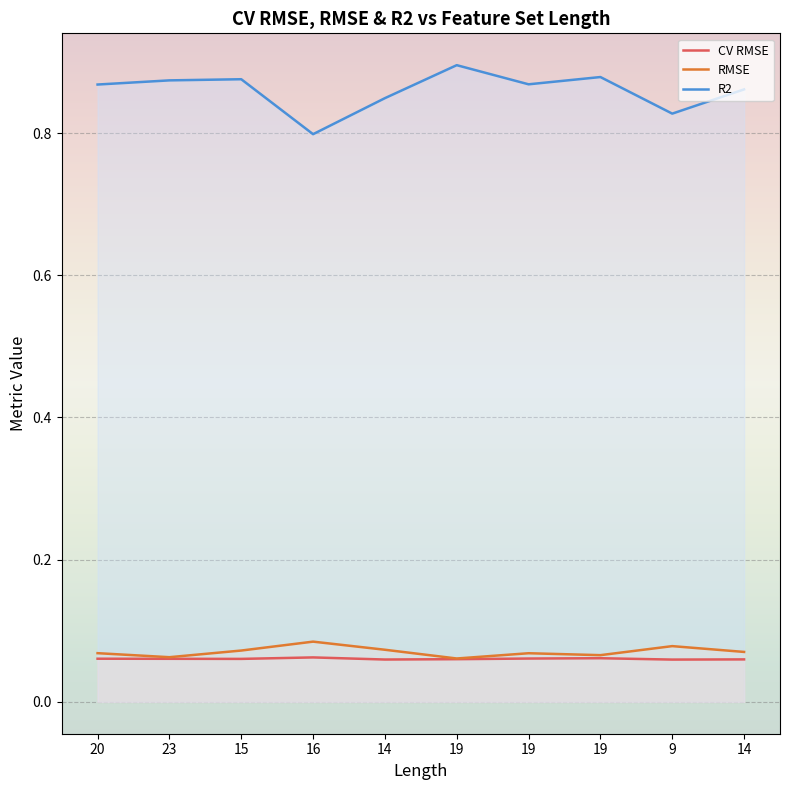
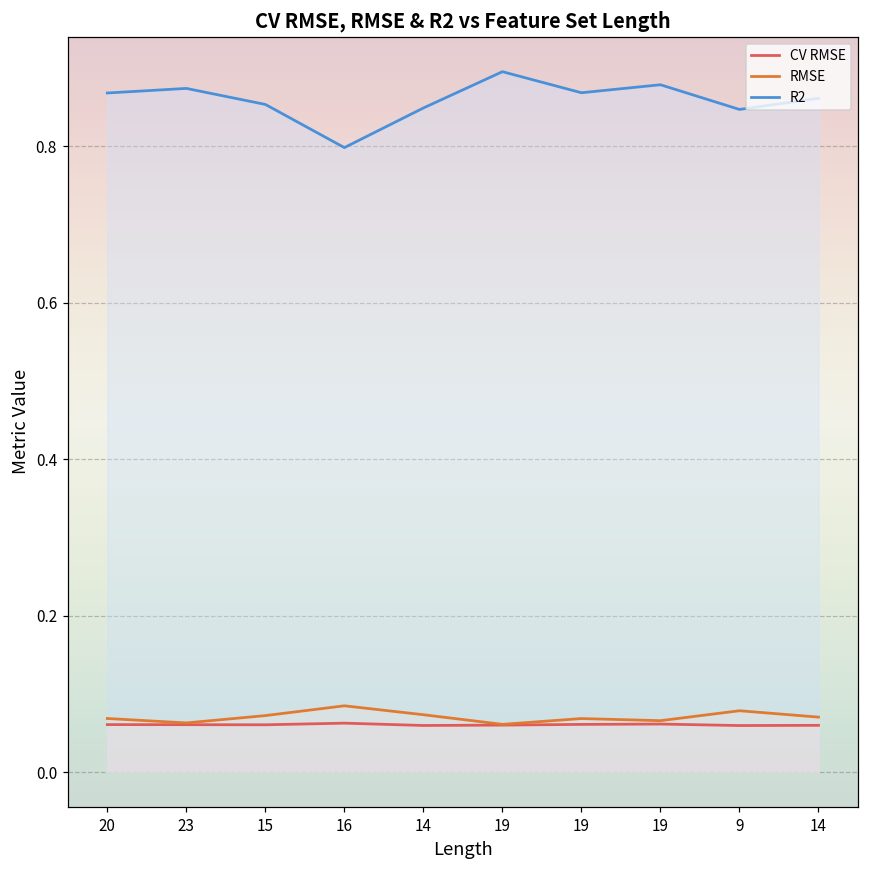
R2, 15: 0.88 -> 0.85
R2, 9: 0.83 -> 0.85
